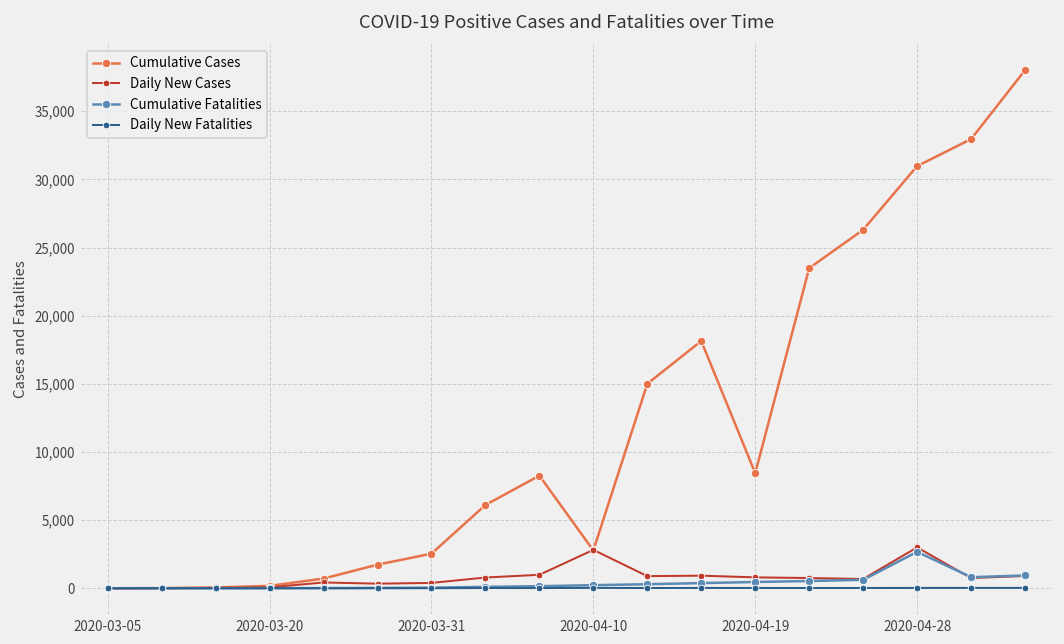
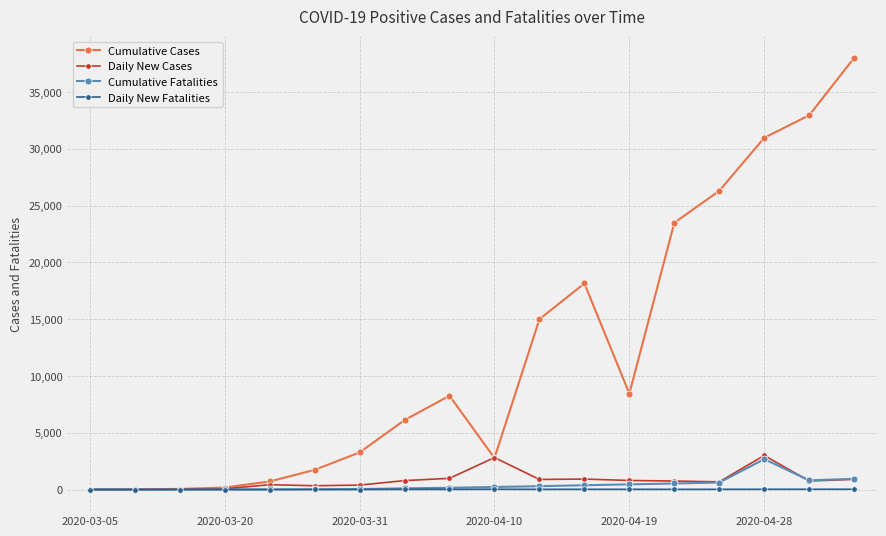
Cumulative Cases, 2020-03-31: 2,500 -> 3,300
